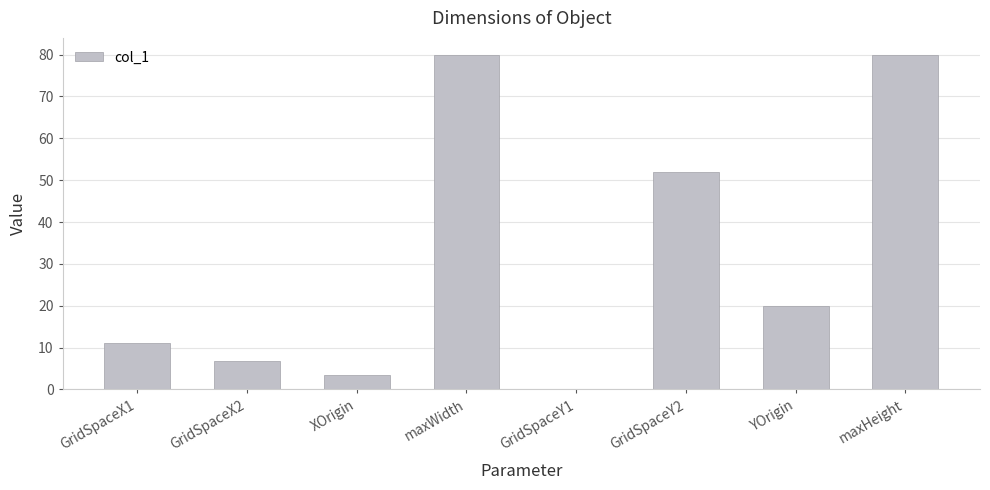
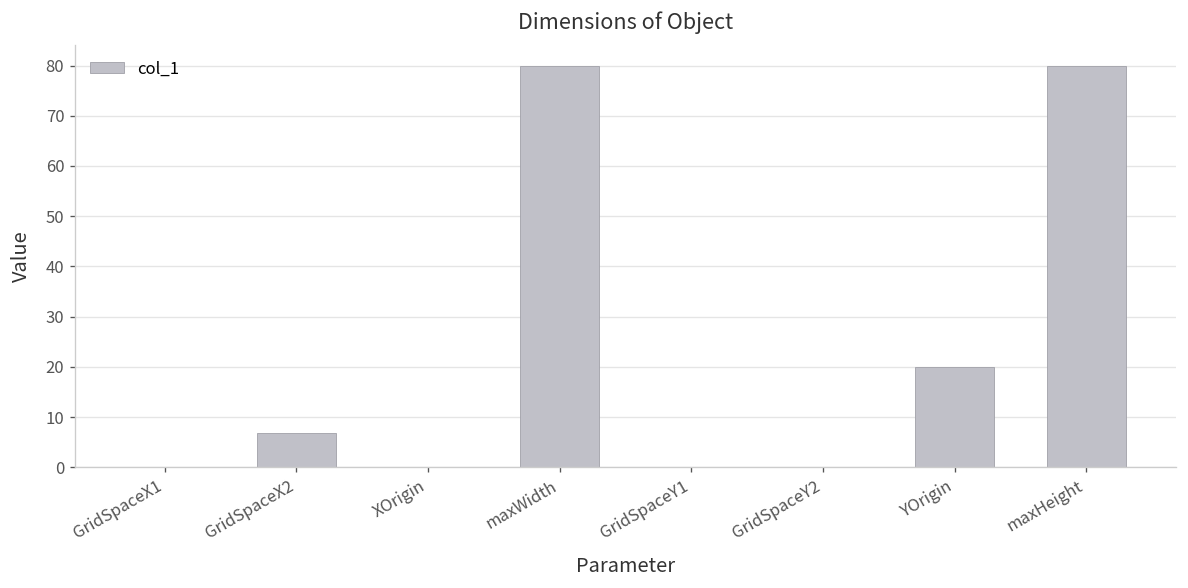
GridSpaceX1: 11 -> 0
XOrigin: 3 -> 0
GridSpaceY2: 52 -> 0
